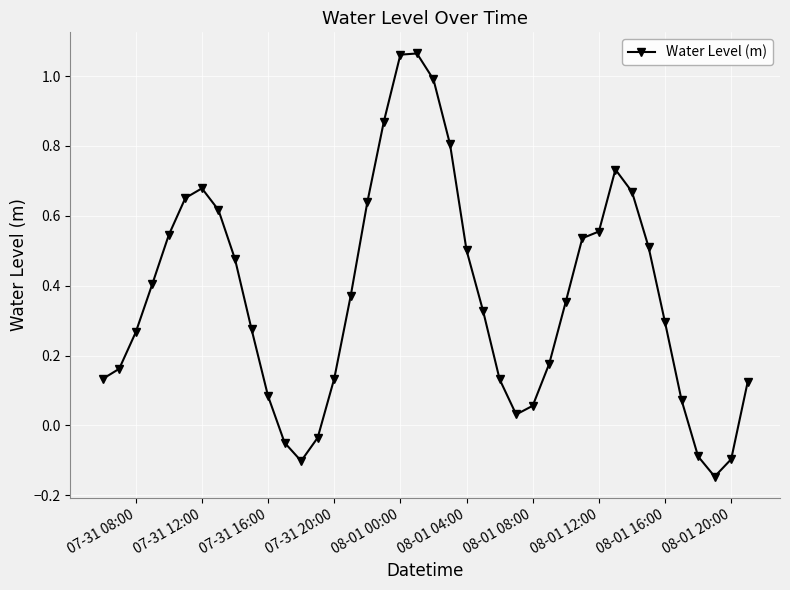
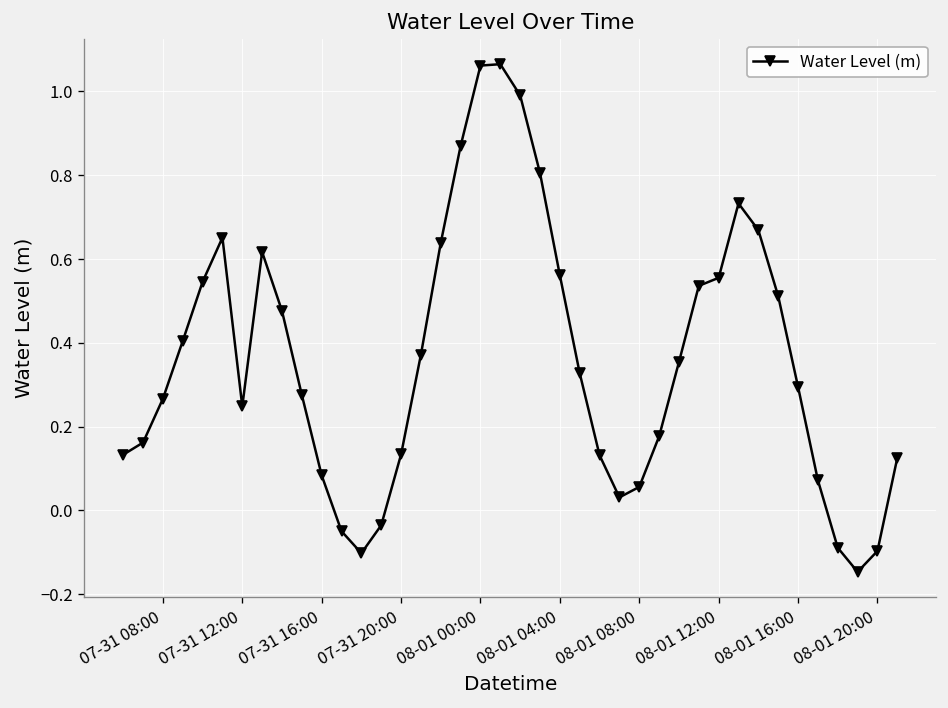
07-31 12:00: 0.68 -> 0.25
08-01 04:00: 0.50 -> 0.56
